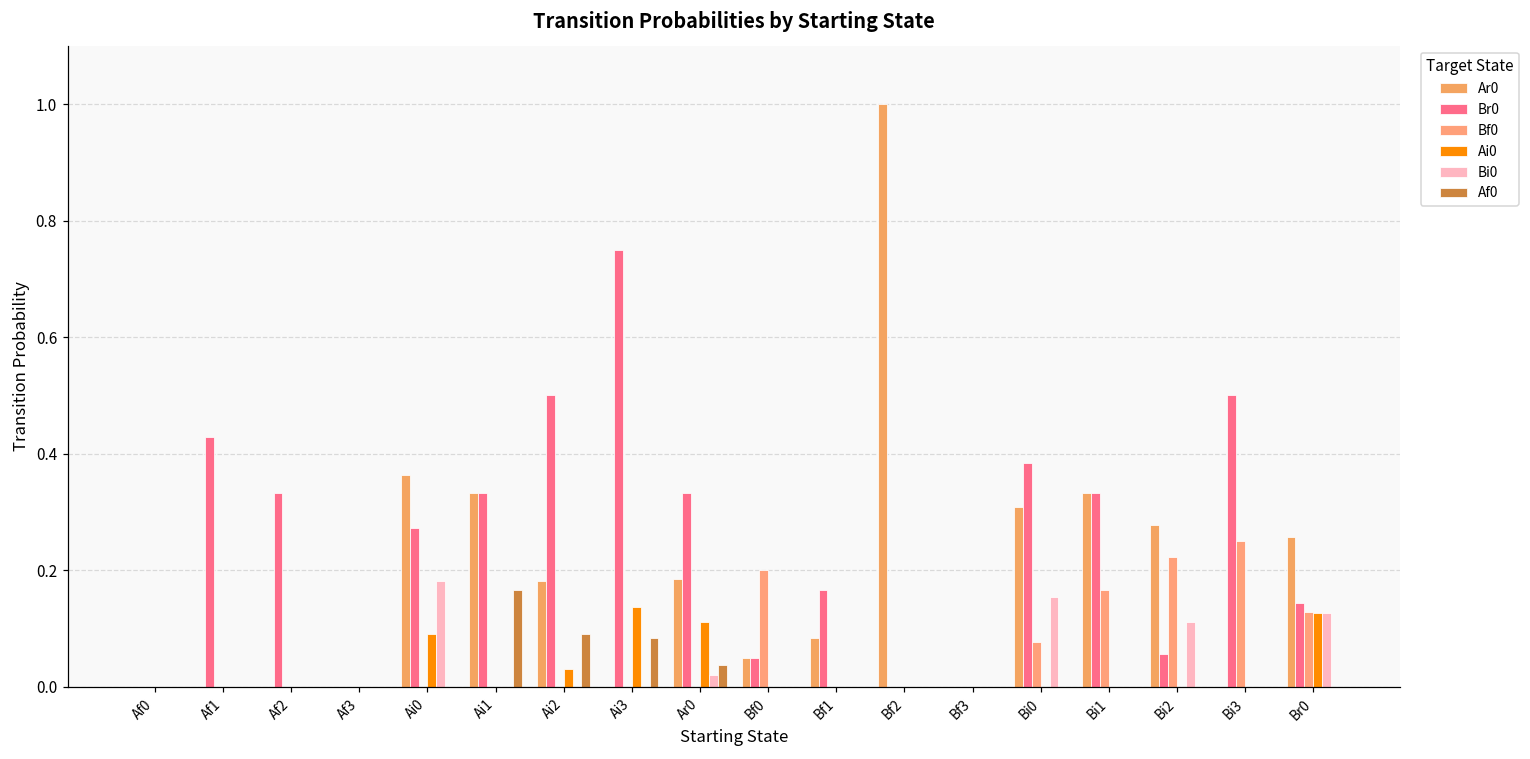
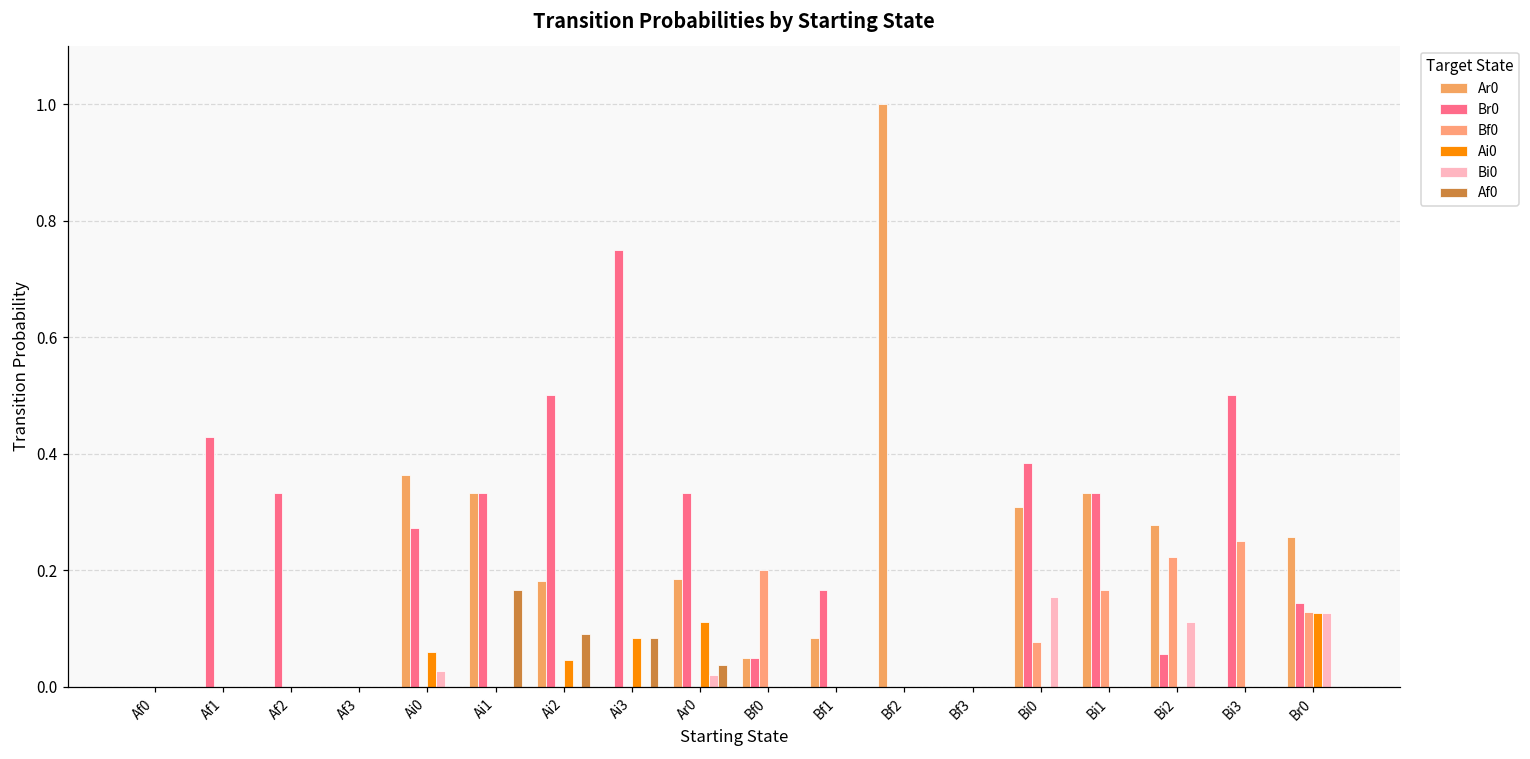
Ai0, Ai0: 0.09 -> 0.06
Bi0, Ai0: 0.18 -> 0.03
Ai0, Ai2: 0.03 -> 0.05
Ai0, Ai3: 0.14 -> 0.08
